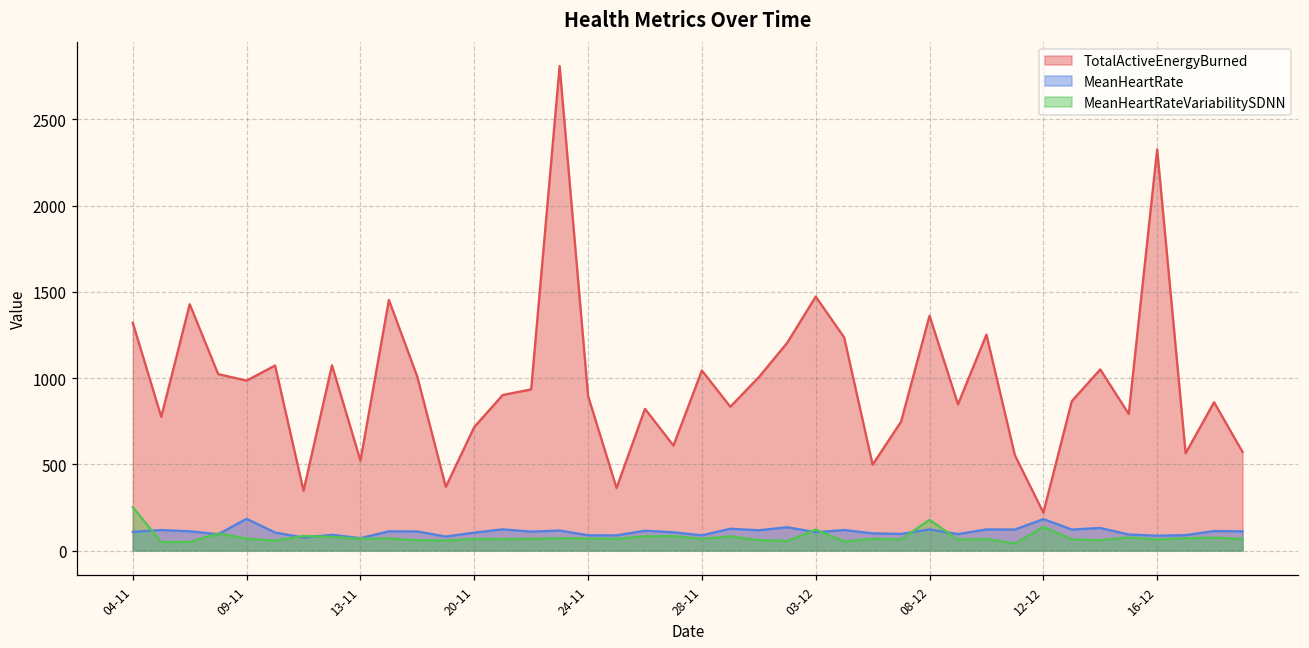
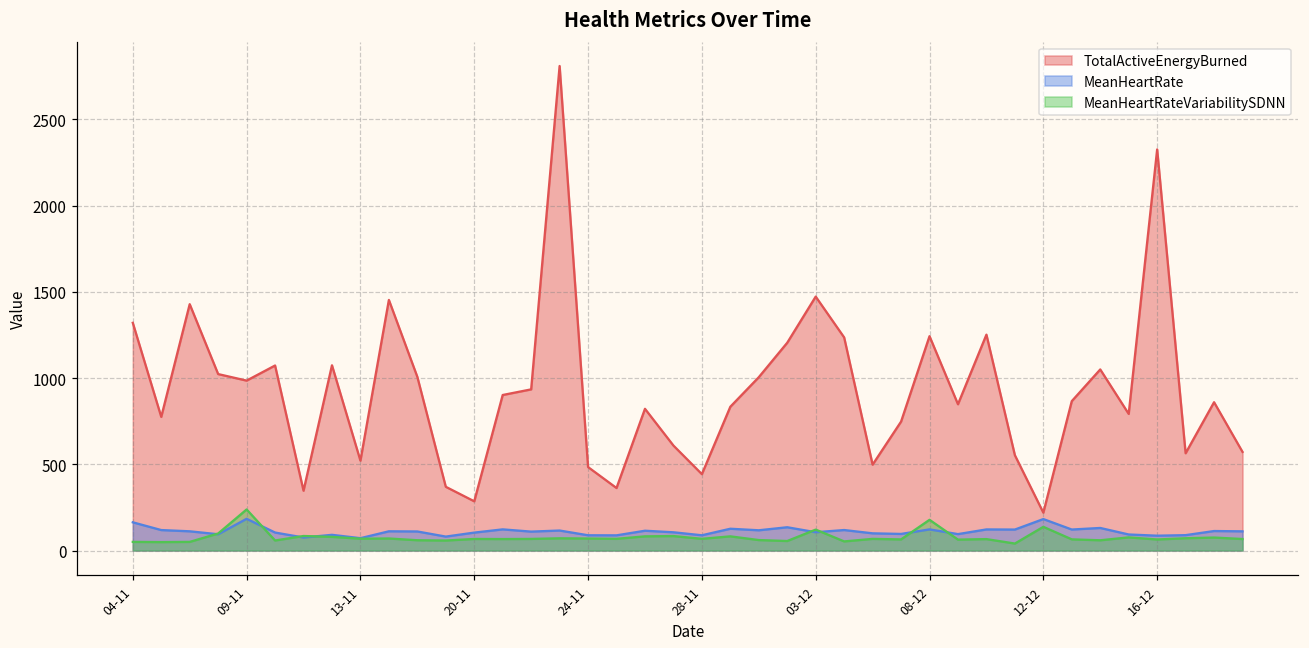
MeanHeartRate, 04-11: 110 -> 160
MeanHeartRateVariabilitySDNN, 04-11: 250 -> 50
MeanHeartRateVariabilitySDNN, 09-11: 70 -> 240
TotalActiveEnergyBurned, 20-11: 720 -> 290
TotalActiveEnergyBurned, 24-11: 900 -> 480
TotalActiveEnergyBurned, 28-11: 1040 -> 440
TotalActiveEnergyBurned, 08-12: 1360 -> 1240
